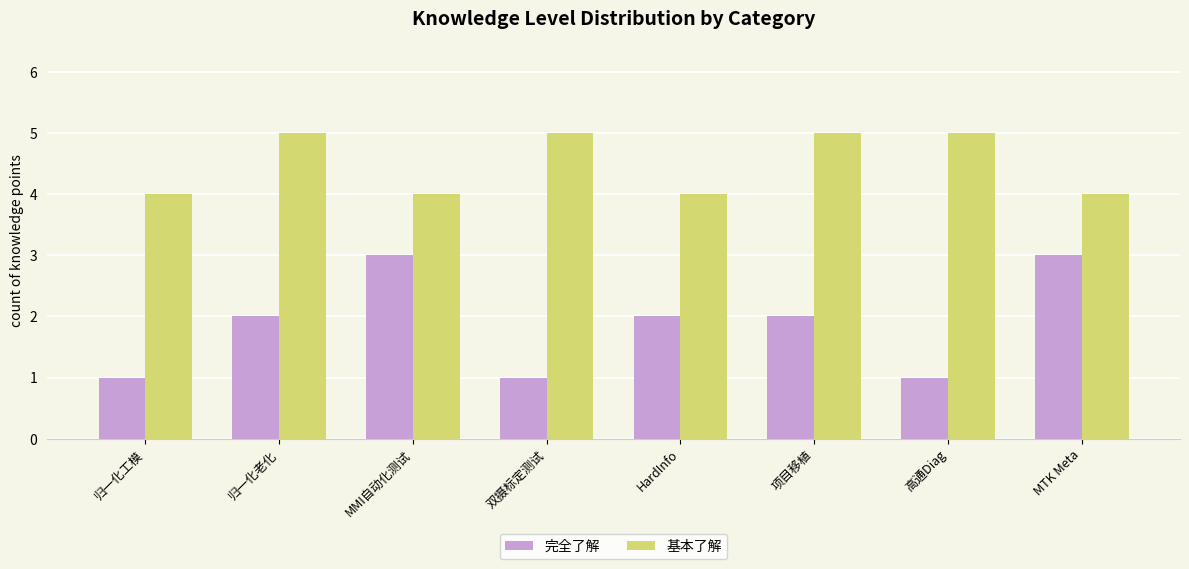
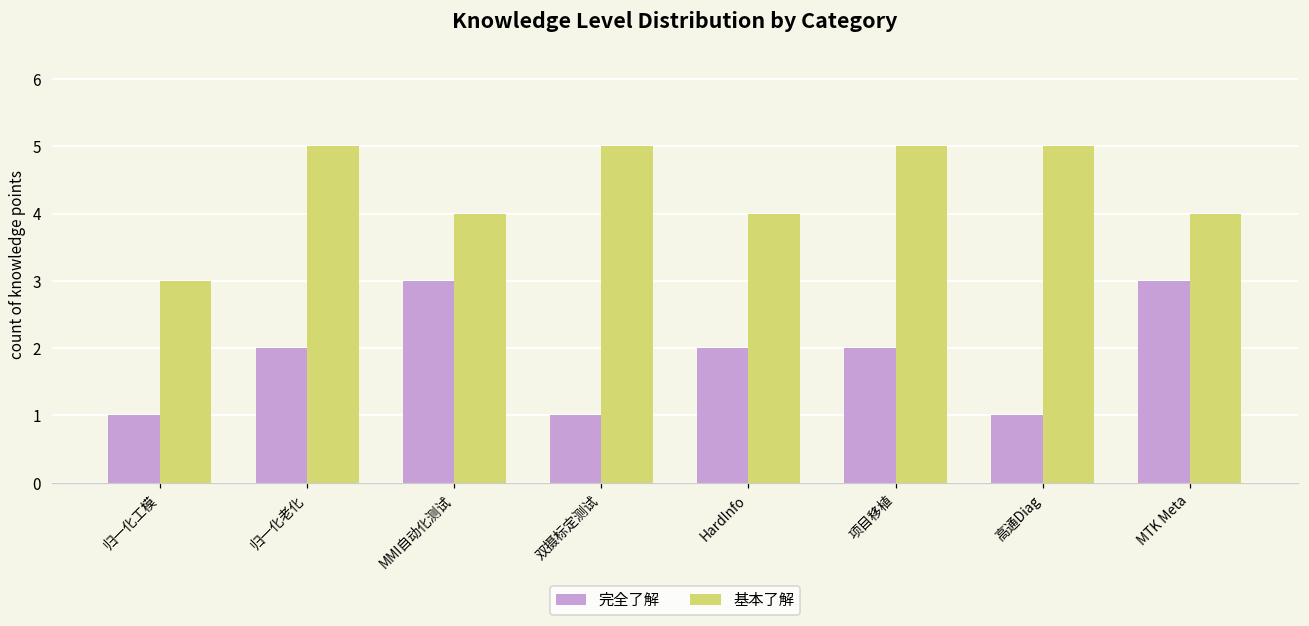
基本了解, 归一化工模: 4 -> 3
